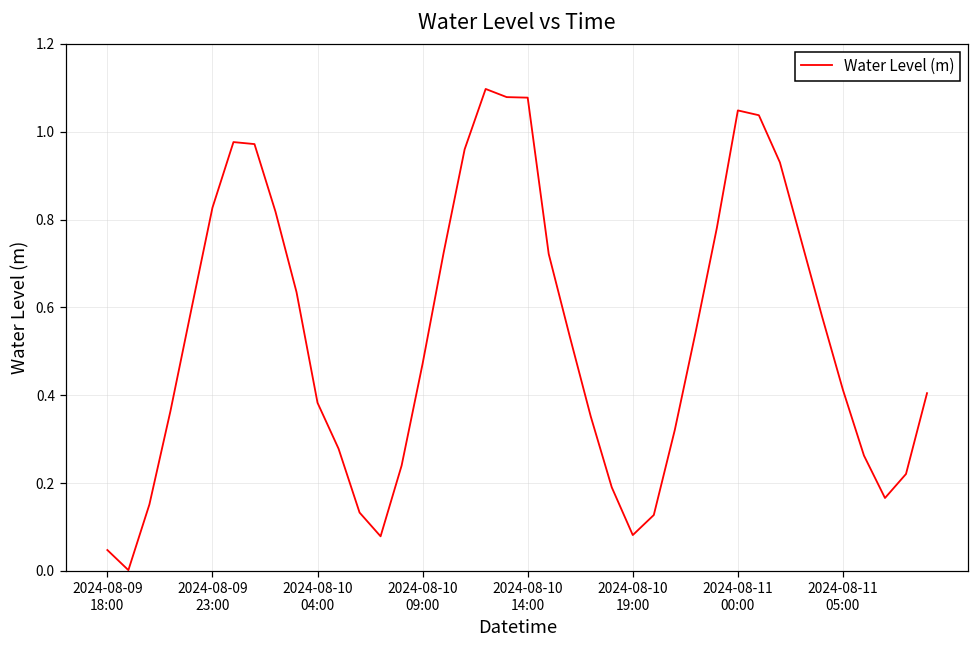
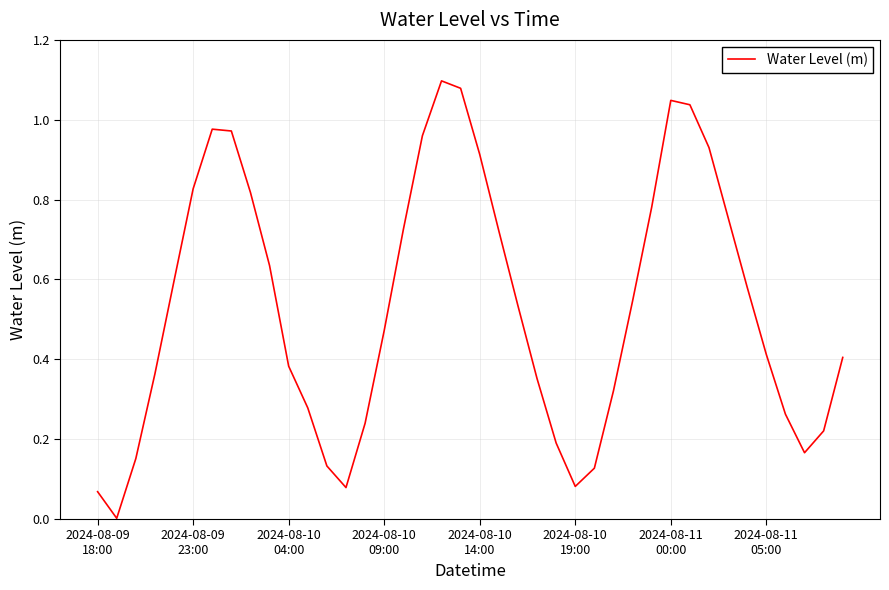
2024-08-09 18:00: 0.05 -> 0.07
2024-08-10 14:00: 1.08 -> 0.91
